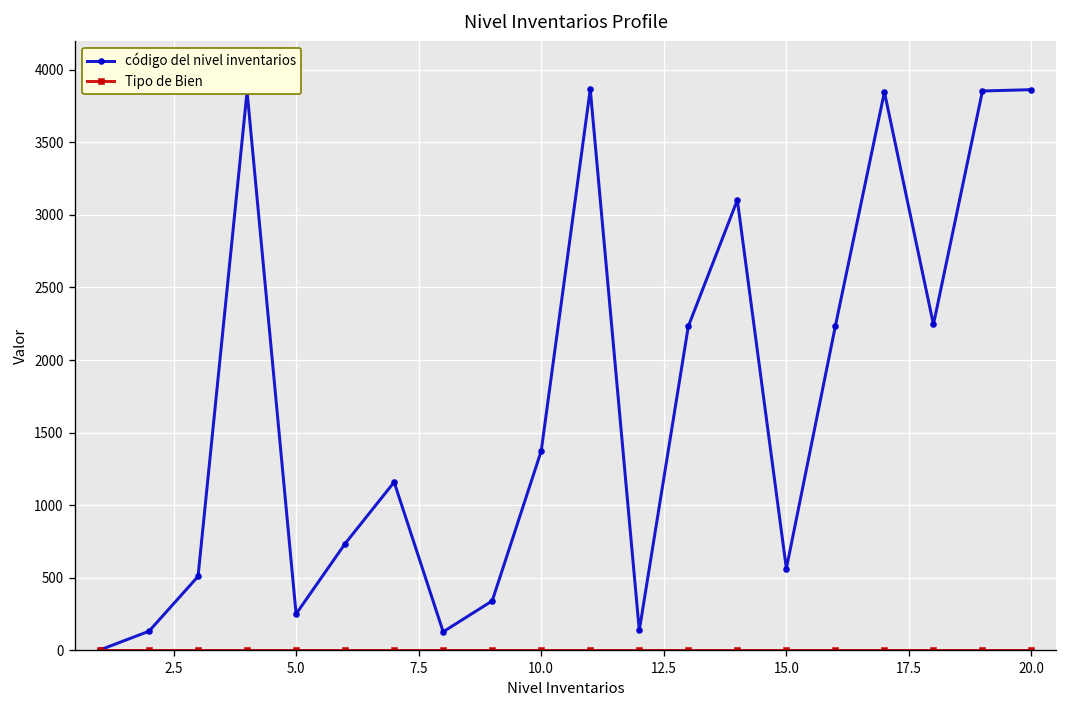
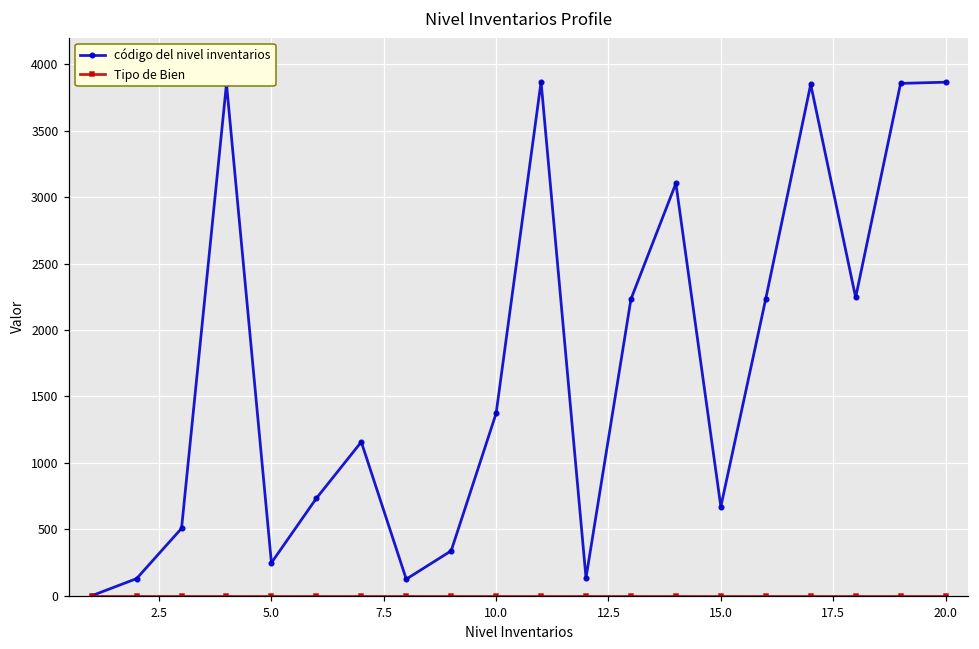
código del nivel inventarios, 15.0: 560 -> 670
